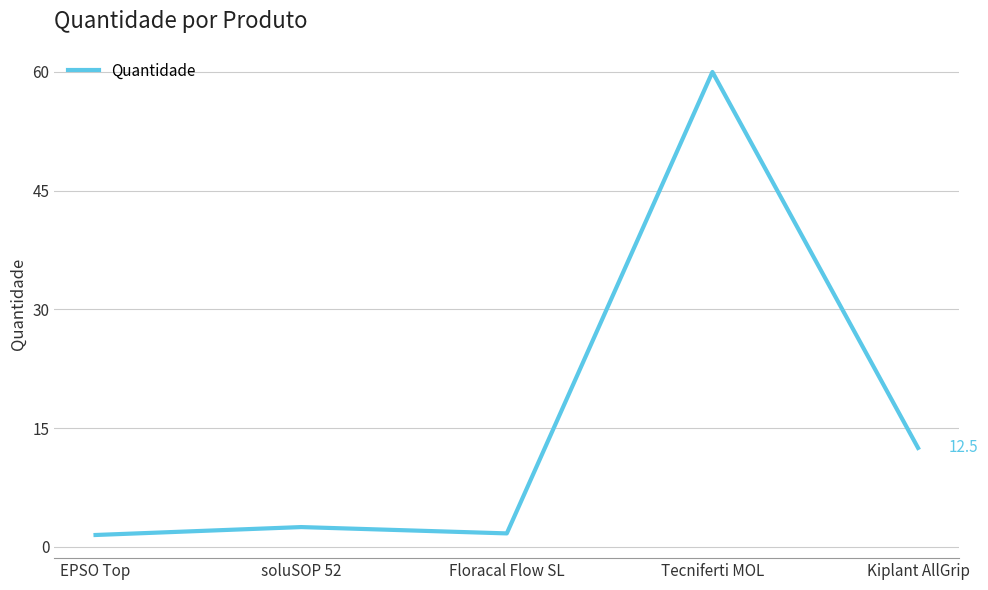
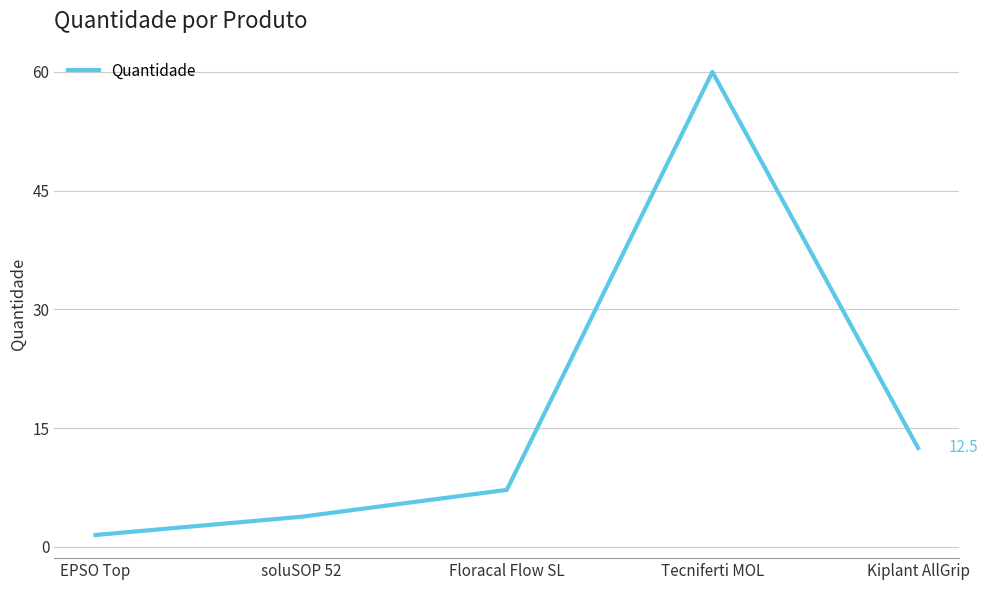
soluSOP 52: 3 -> 4
Floracal Flow SL: 2 -> 7
